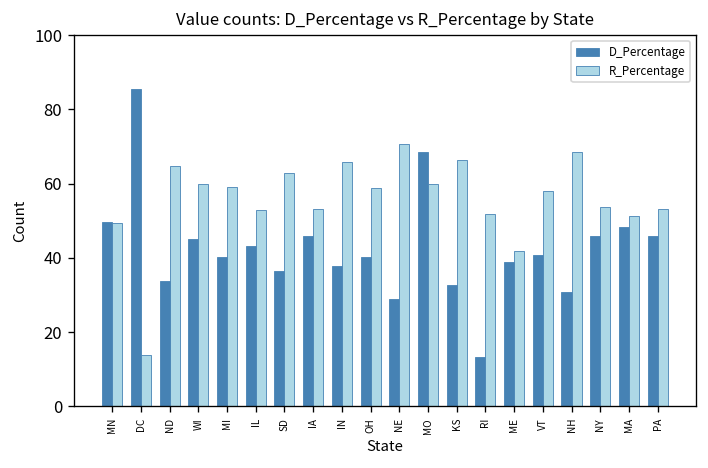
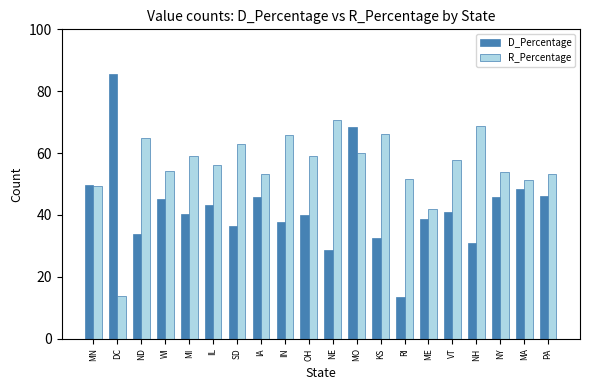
R_Percentage, WI: 60 -> 54
R_Percentage, IL: 53 -> 56
